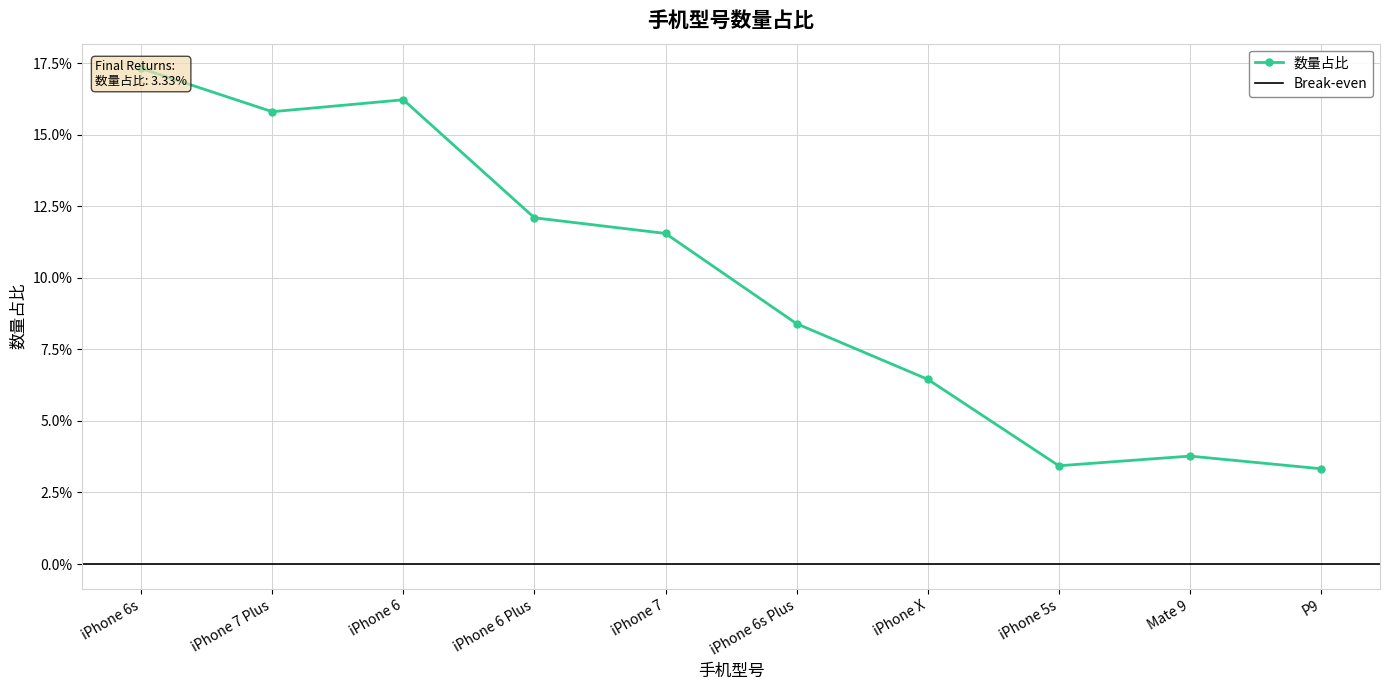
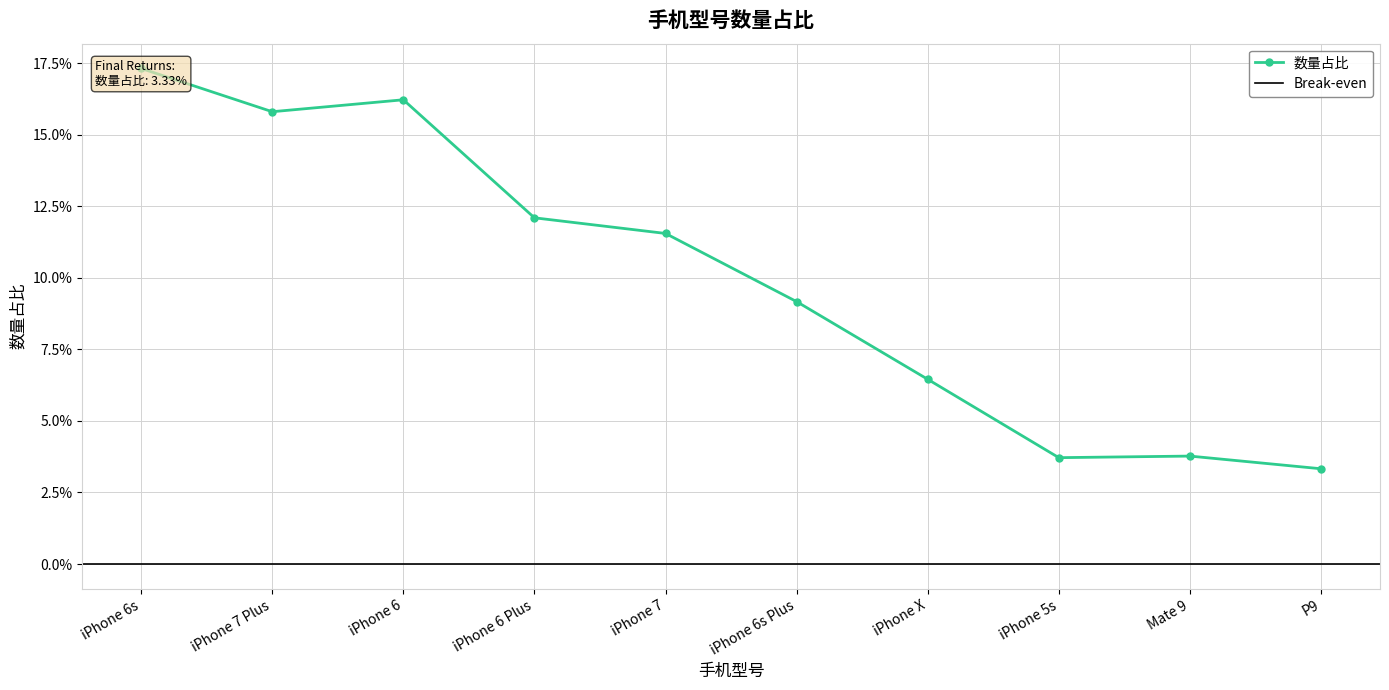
iPhone 6s Plus: 8.4% -> 9.2%
iPhone 5s: 3.4% -> 3.7%
